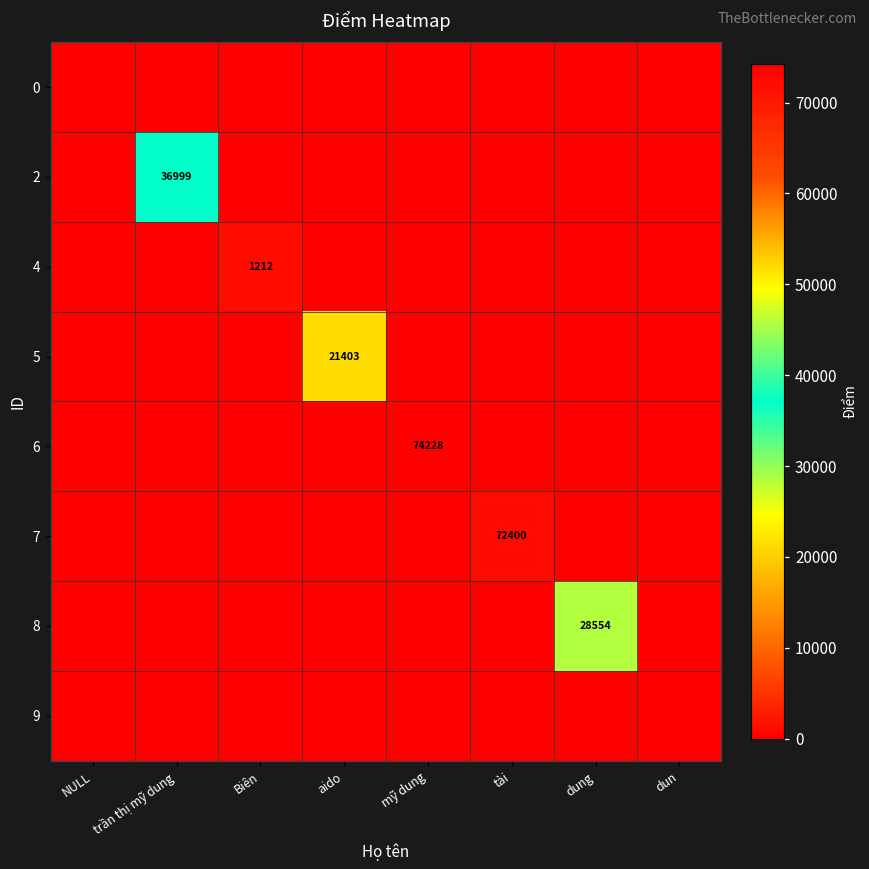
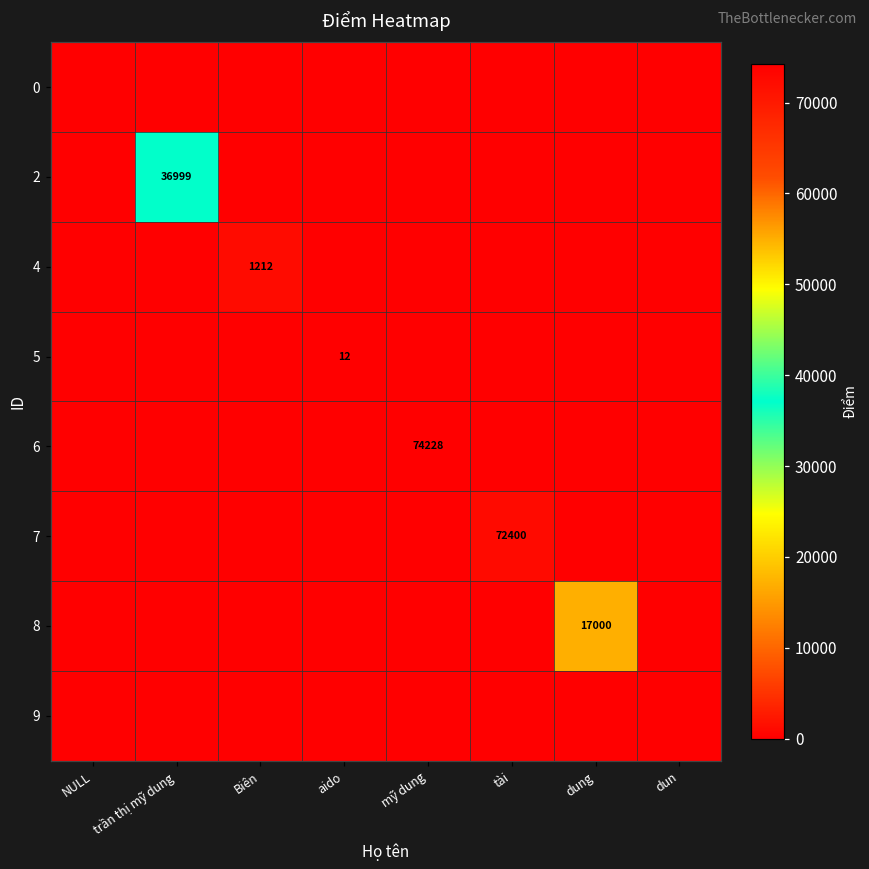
5, aido: 21403 -> 12
8, dung: 28554 -> 17000
